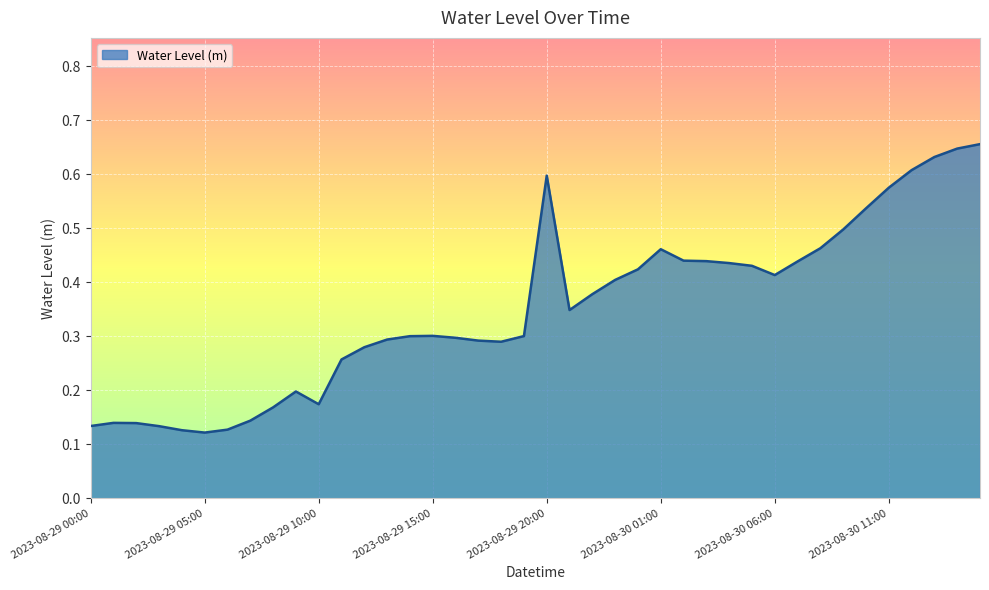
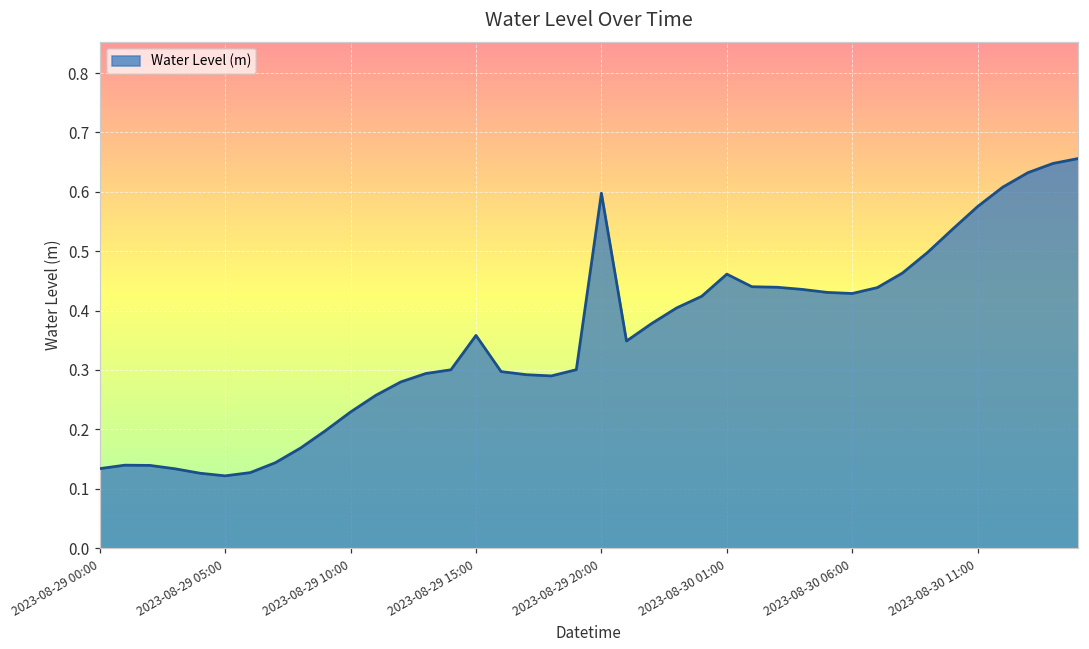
2023-08-29 10:00: 0.17 -> 0.23
2023-08-29 15:00: 0.30 -> 0.36
2023-08-30 06:00: 0.41 -> 0.43
